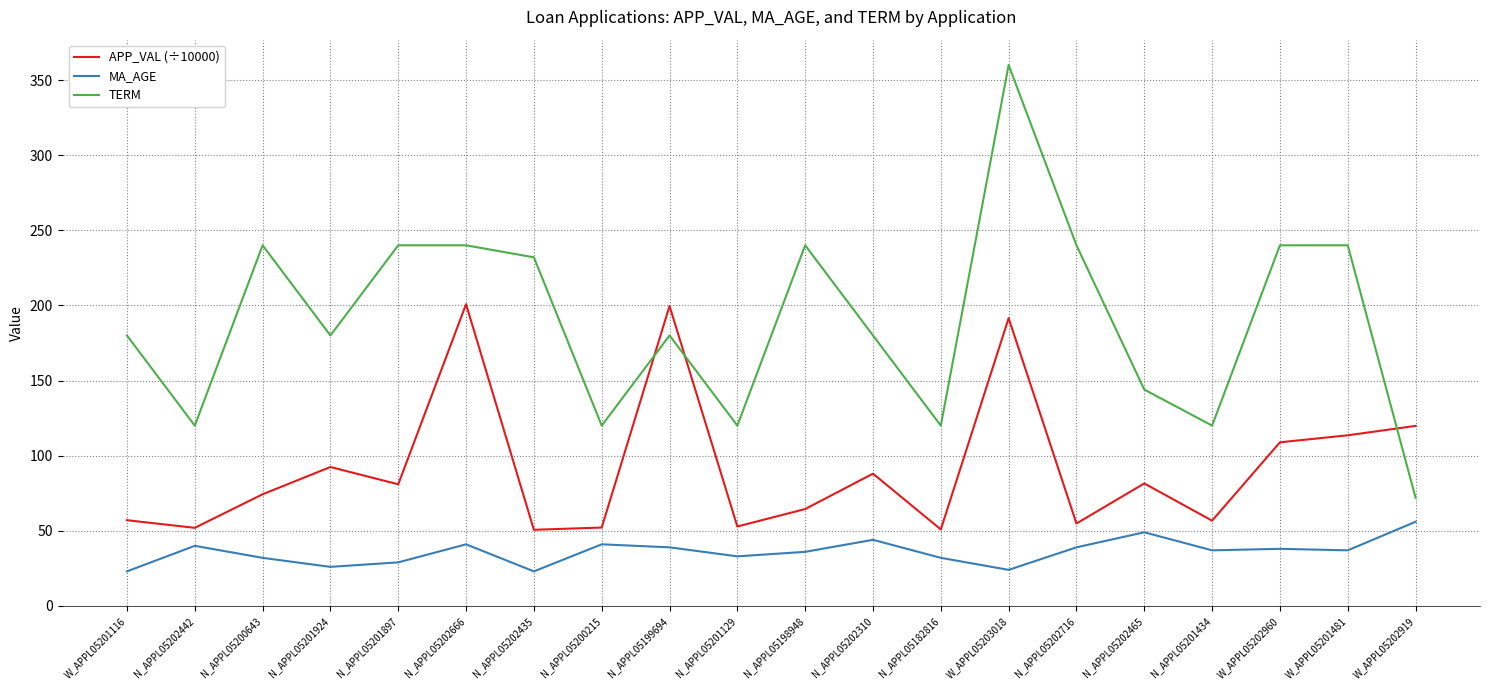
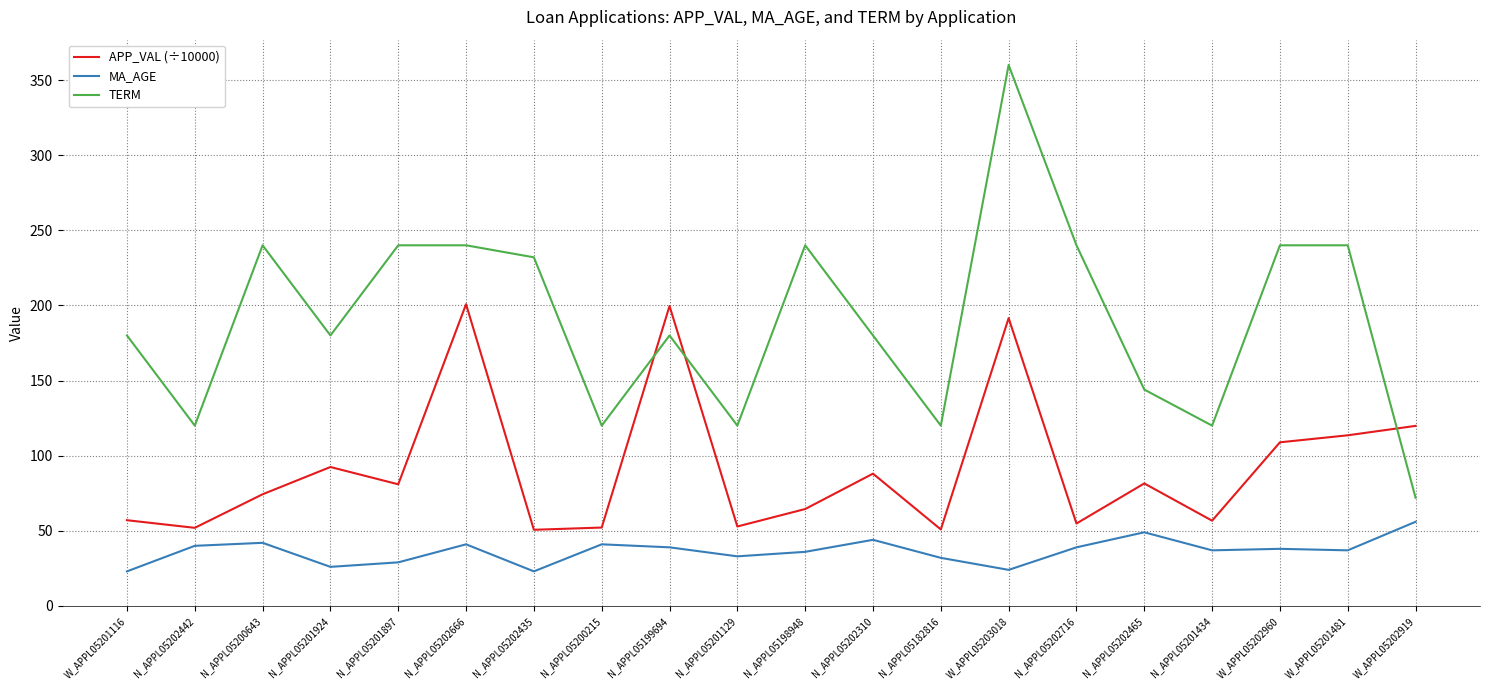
MA_AGE, N_APPL05200643: 32 -> 42
